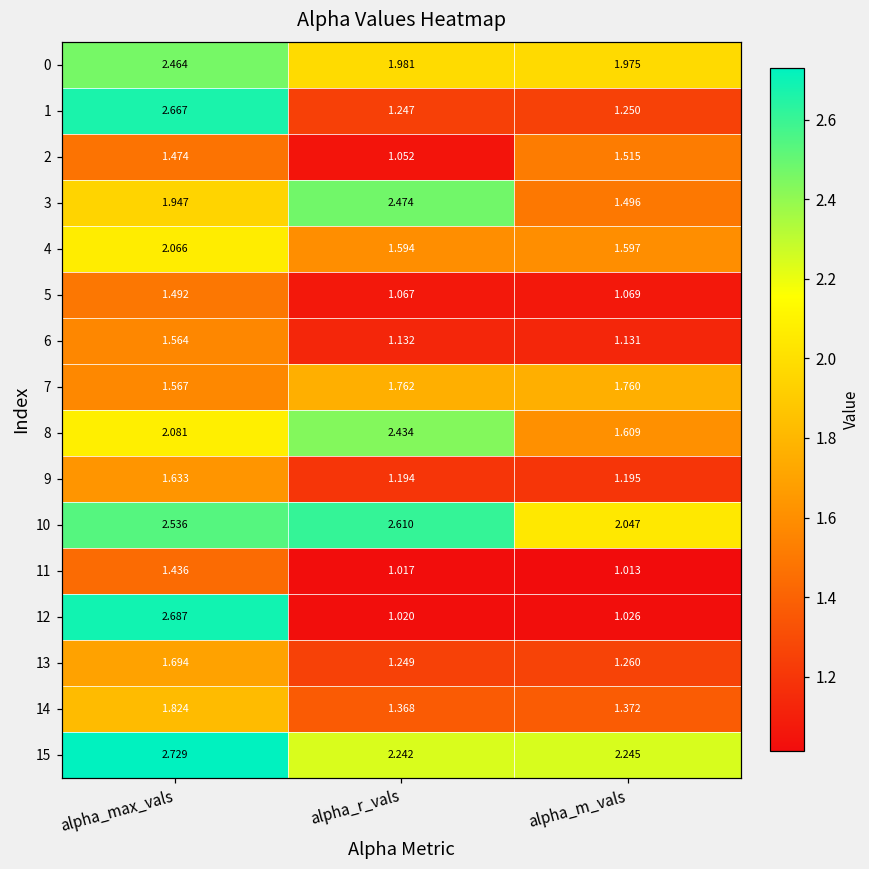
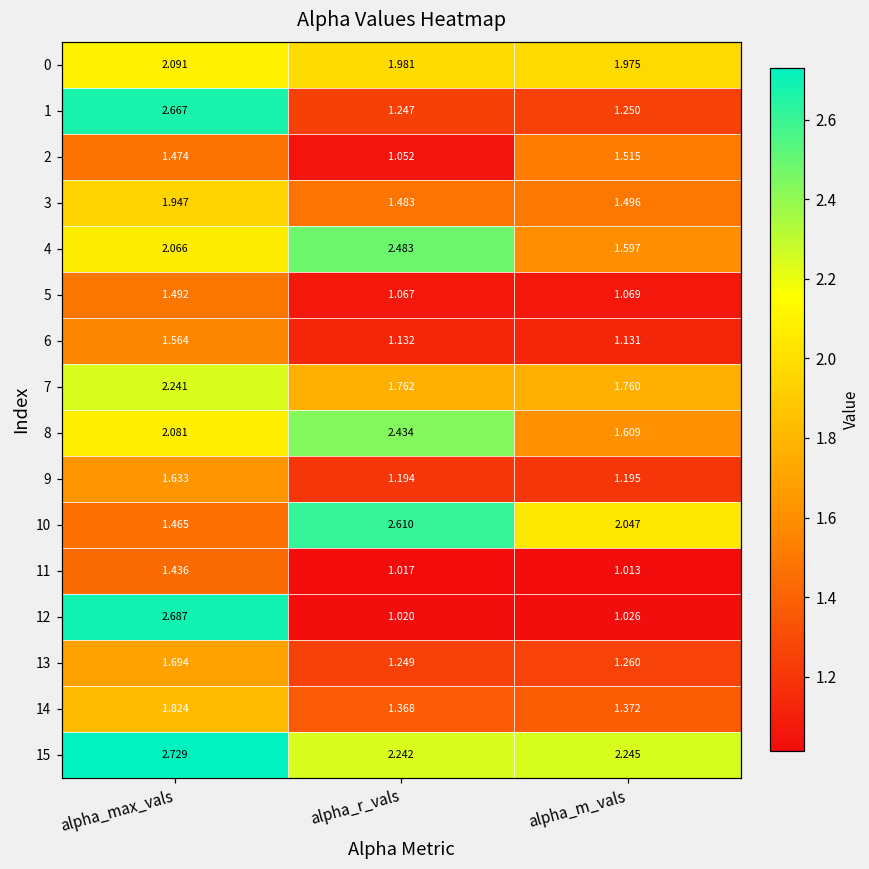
0, alpha_max_vals: 2.464 -> 2.091
3, alpha_r_vals: 2.474 -> 1.483
4, alpha_r_vals: 1.594 -> 2.483
7, alpha_max_vals: 1.567 -> 2.241
10, alpha_max_vals: 2.536 -> 1.465
